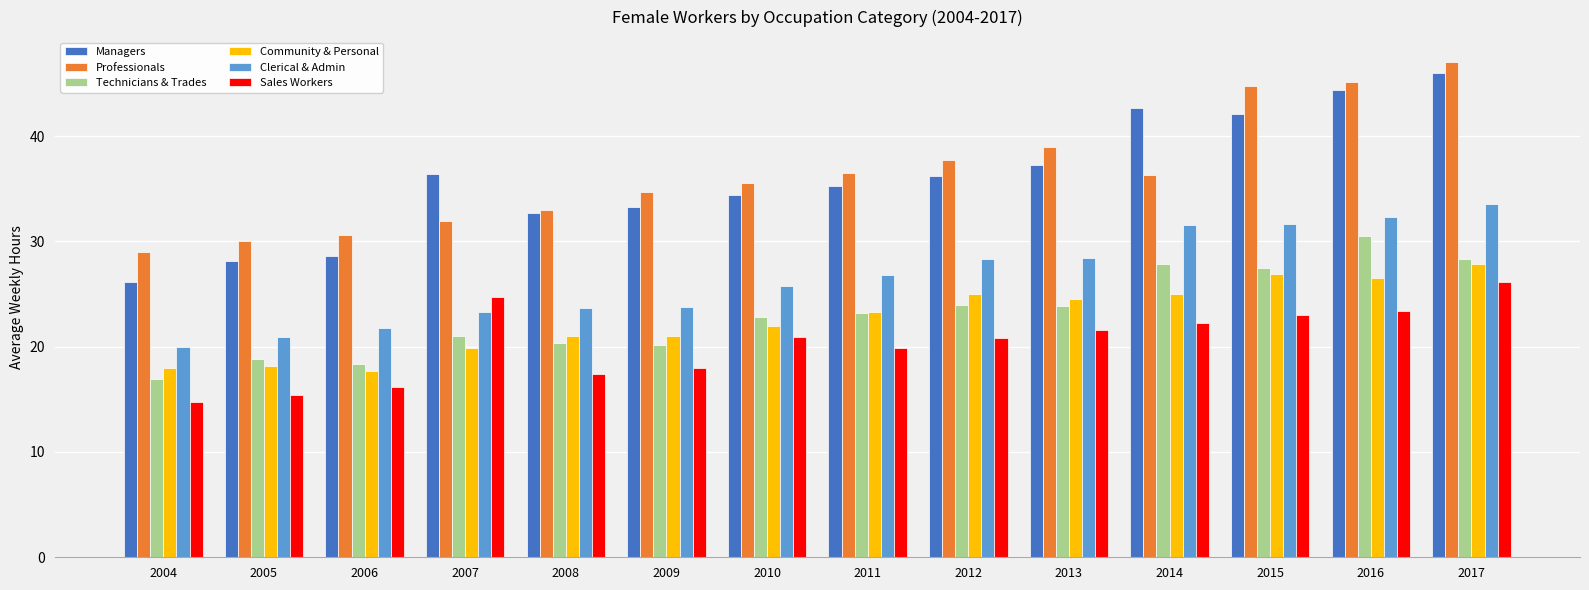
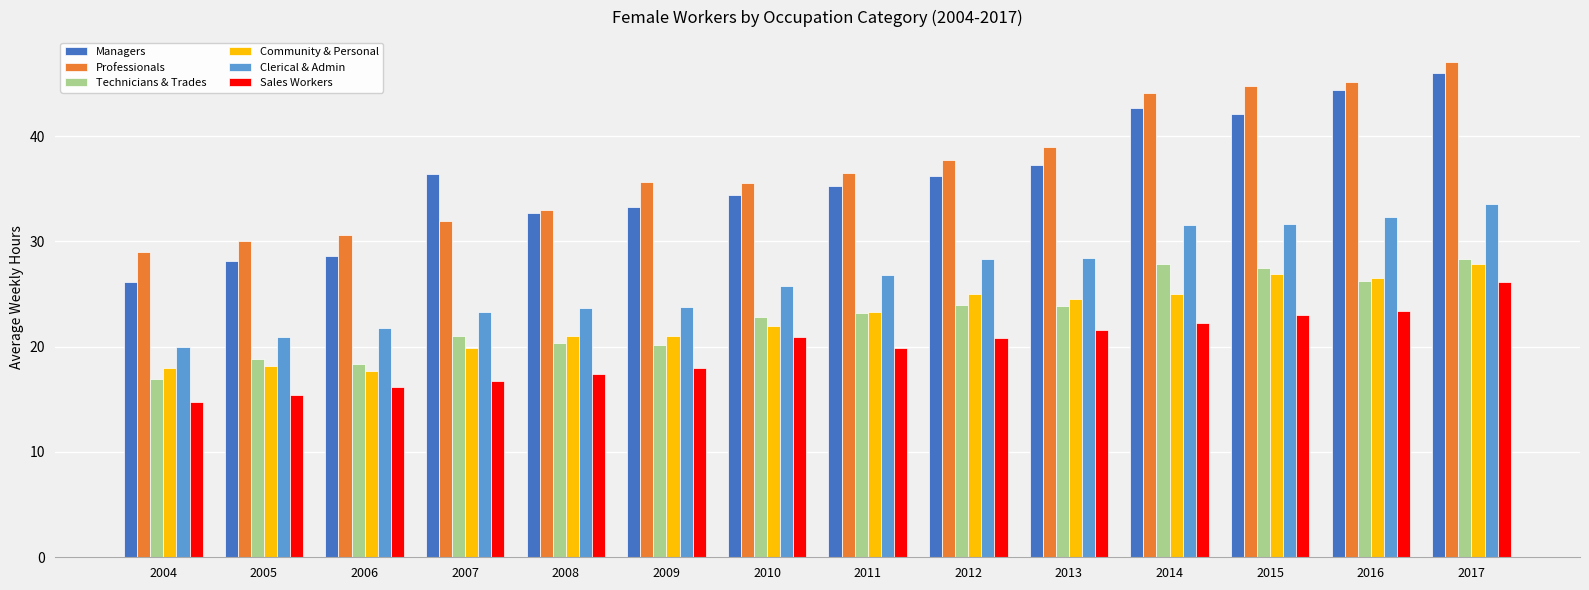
Sales Workers, 2007: 24.7 -> 16.8
Professionals, 2009: 34.7 -> 35.7
Professionals, 2014: 36.3 -> 44.1
Technicians & Trades, 2016: 30.5 -> 26.3
